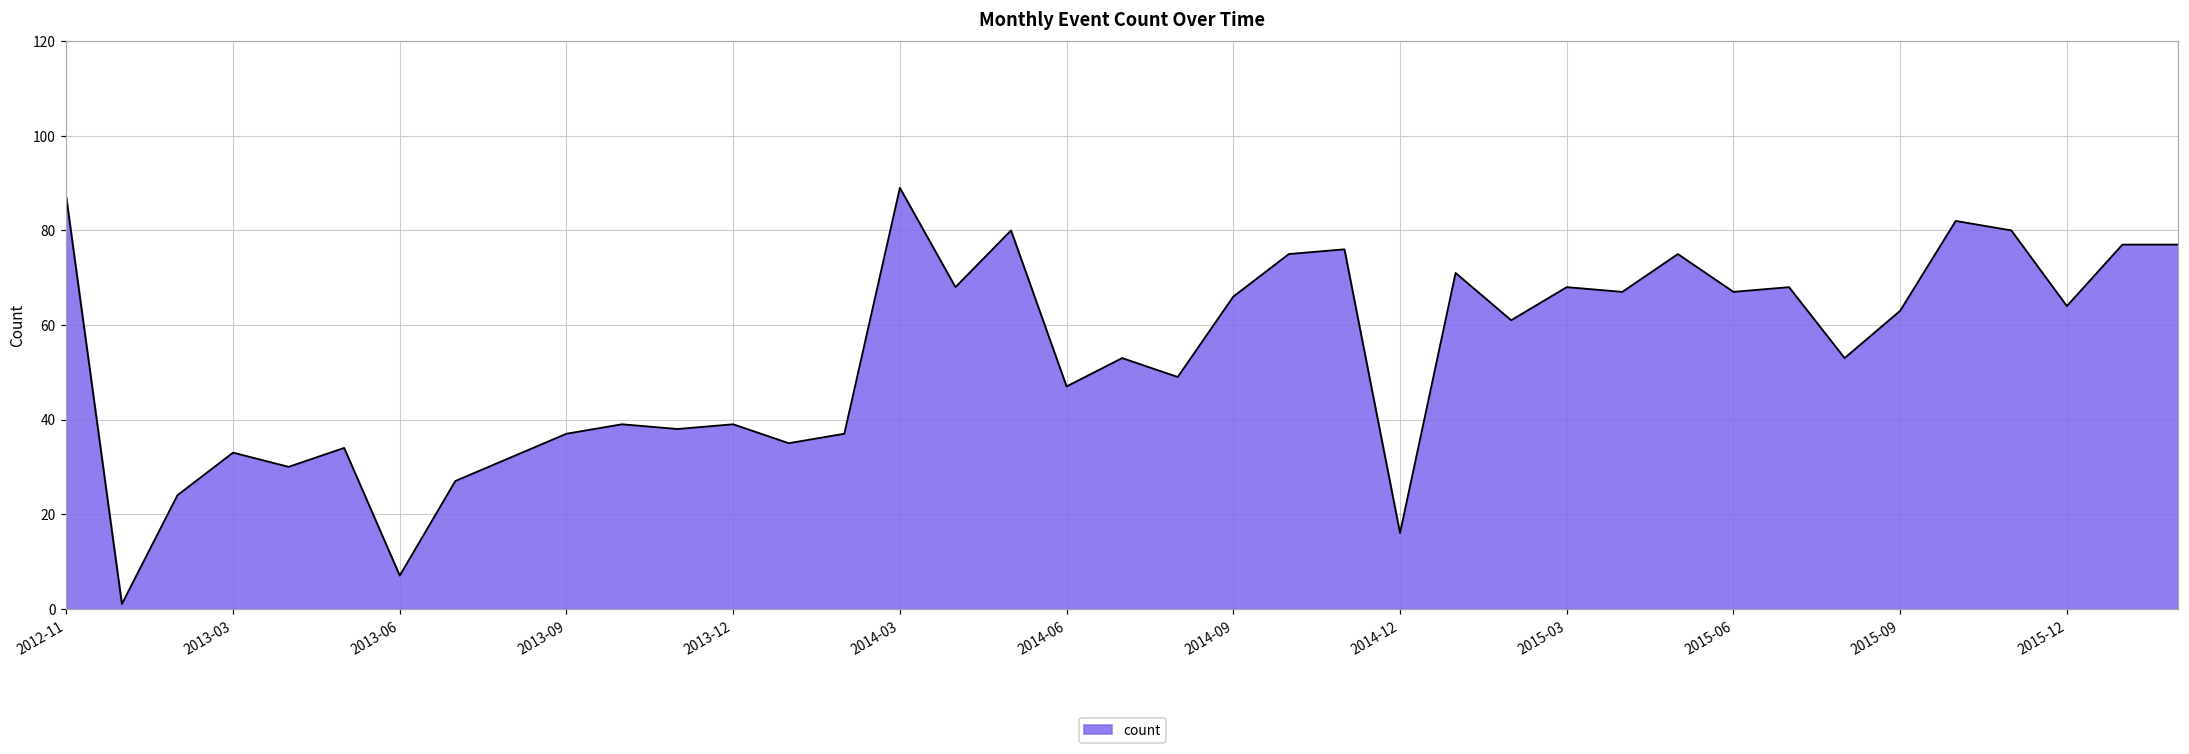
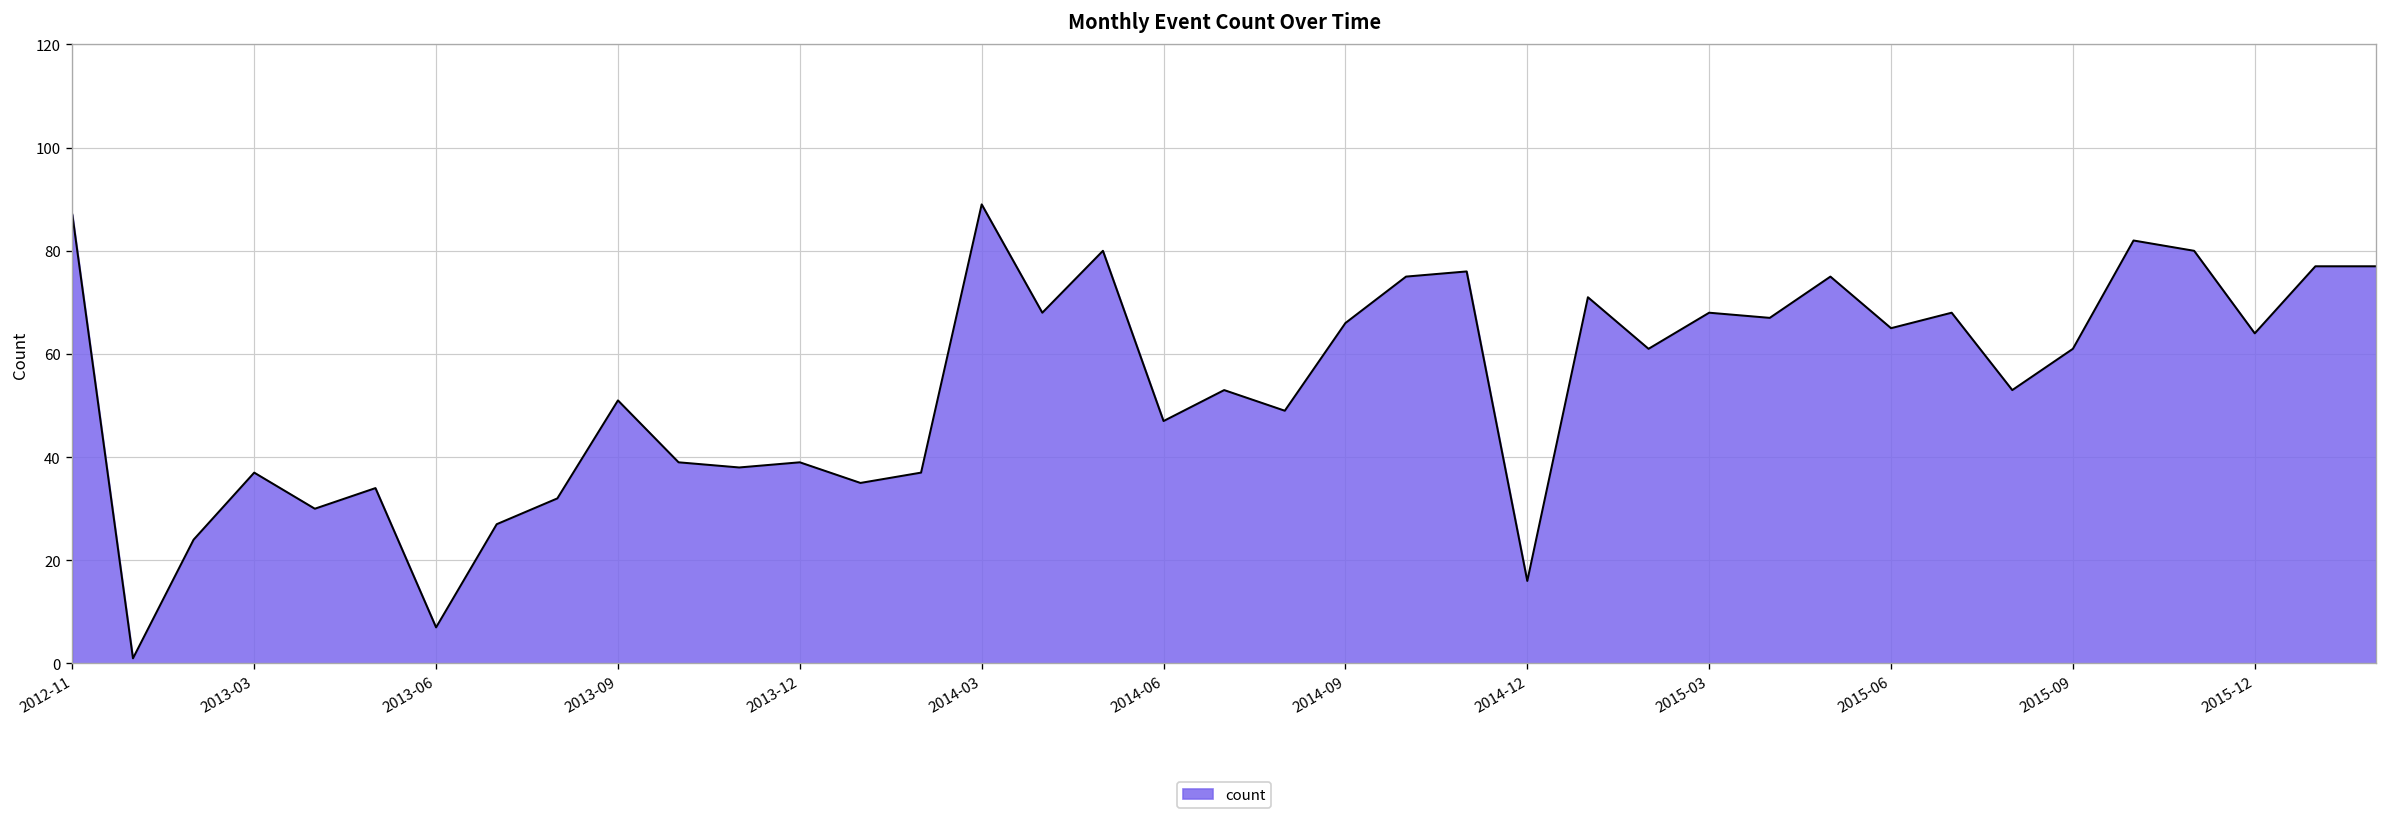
2013-03: 33 -> 37
2013-09: 37 -> 51
2015-06: 67 -> 65
2015-09: 63 -> 61
